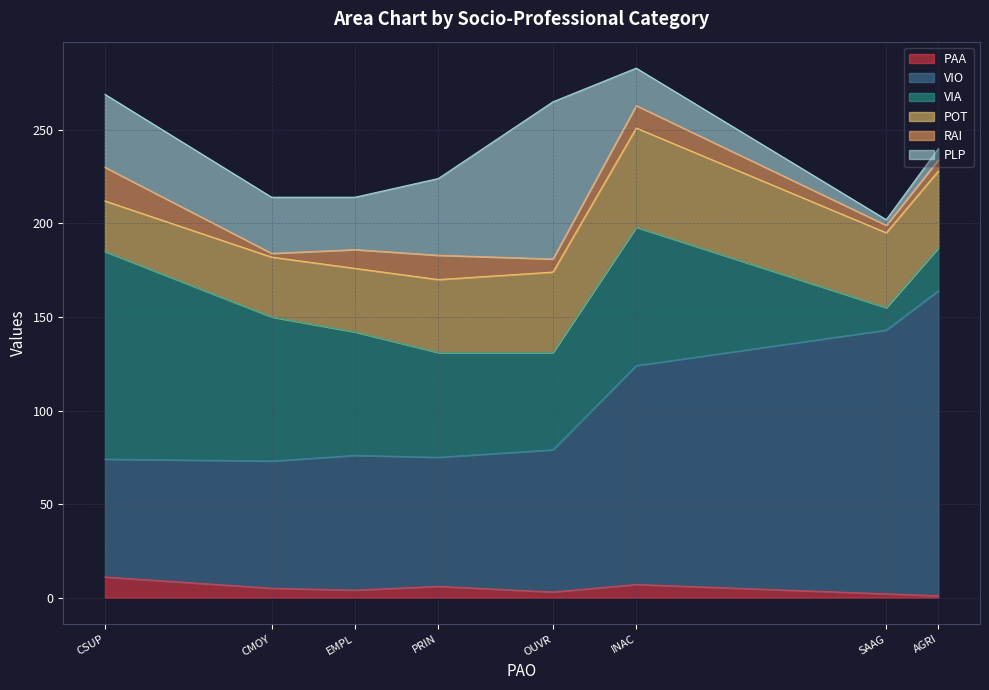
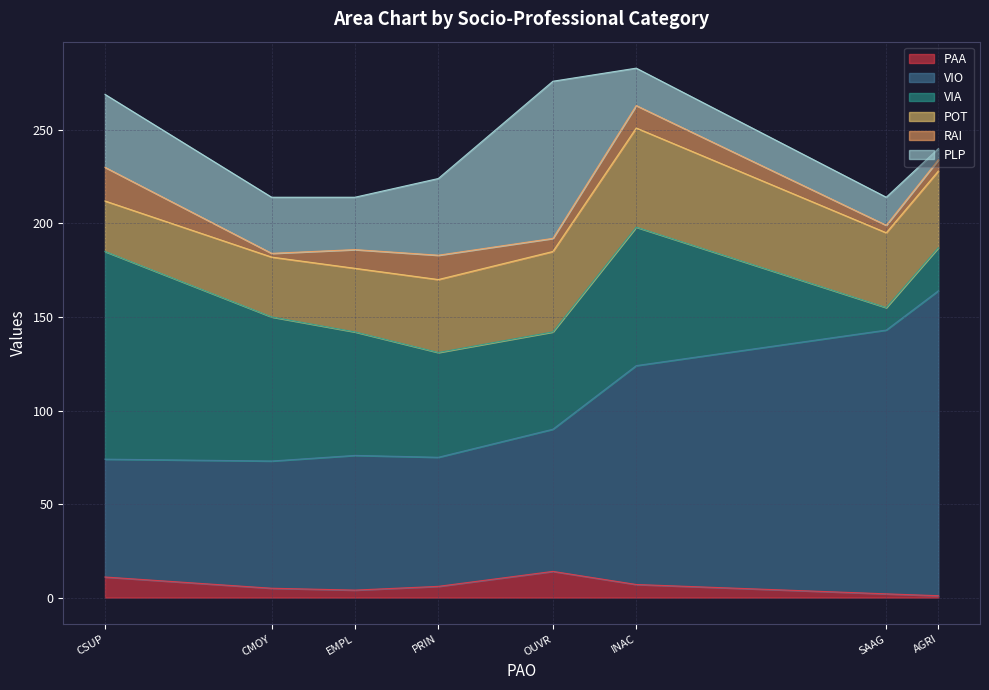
PAA, OUVR: 3 -> 14
PLP, SAAG: 3 -> 15
